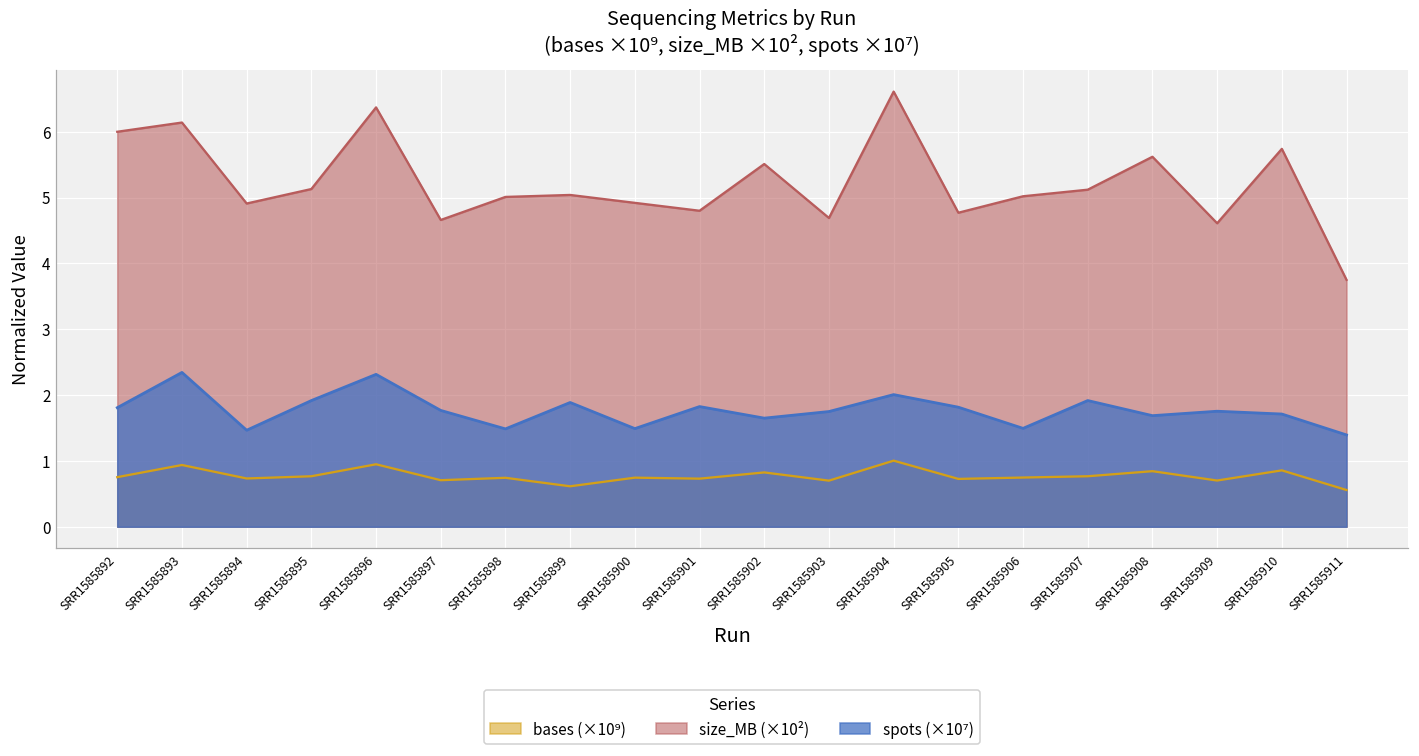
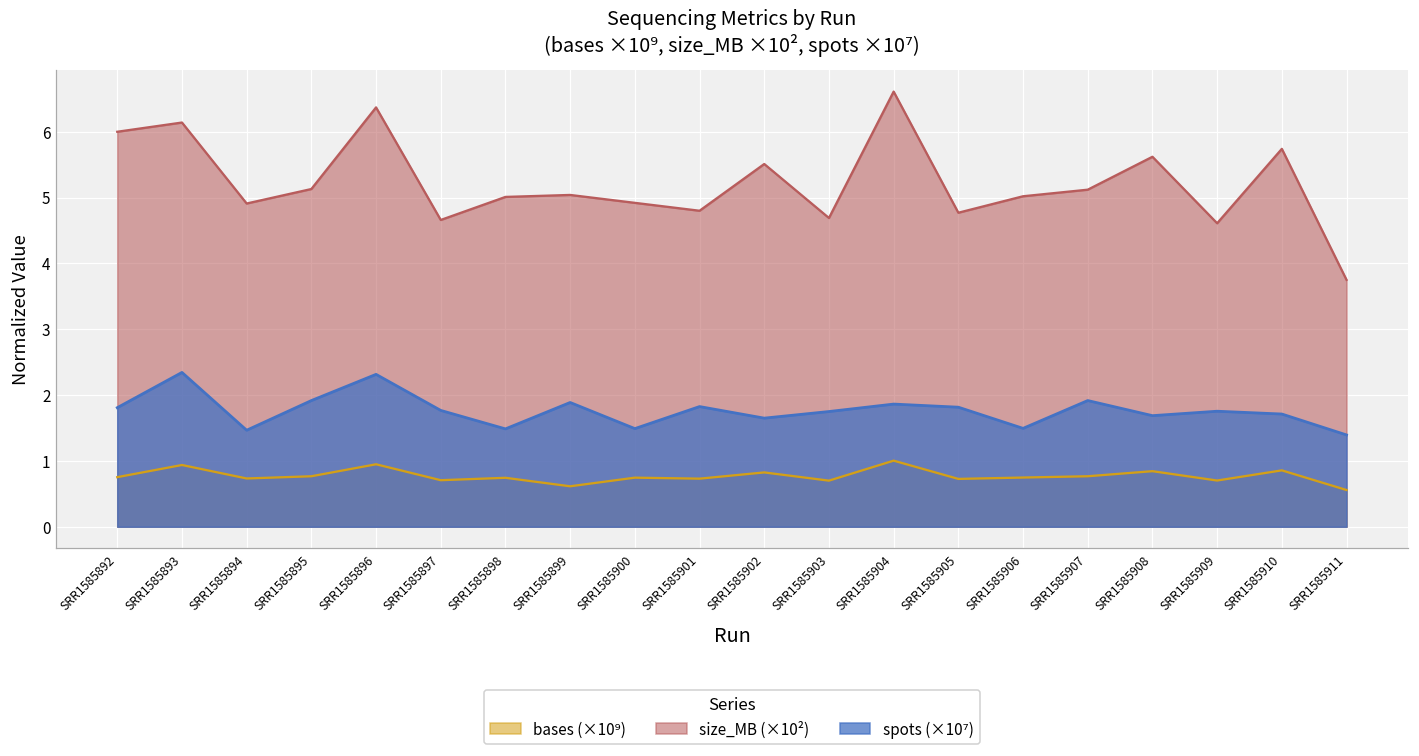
spots (×10⁷), SRR1585904: 2.0 -> 1.9
